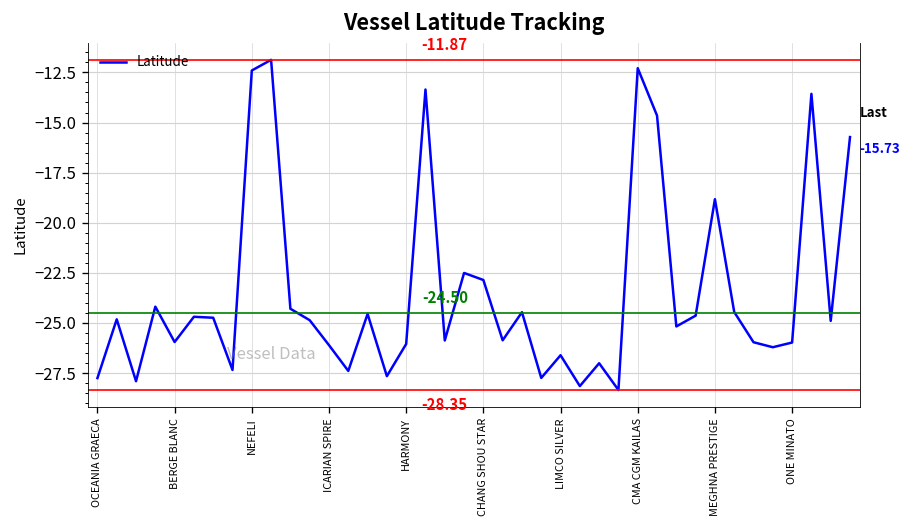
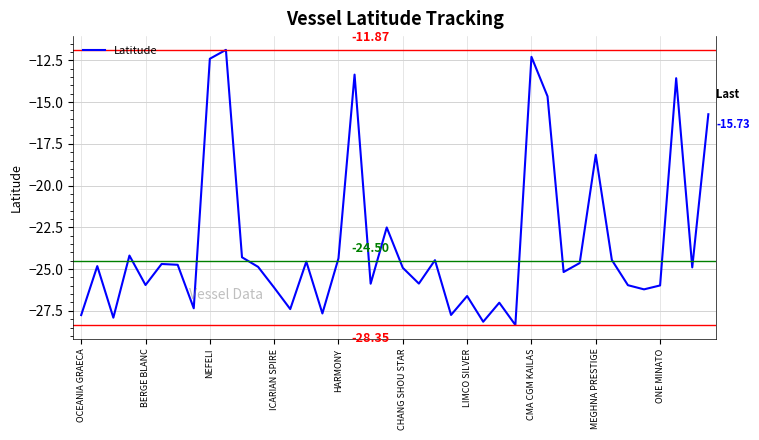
HARMONY: -26.1 -> -24.4
CHANG SHOU STAR: -22.9 -> -24.9
MEGHNA PRESTIGE: -18.8 -> -18.2
